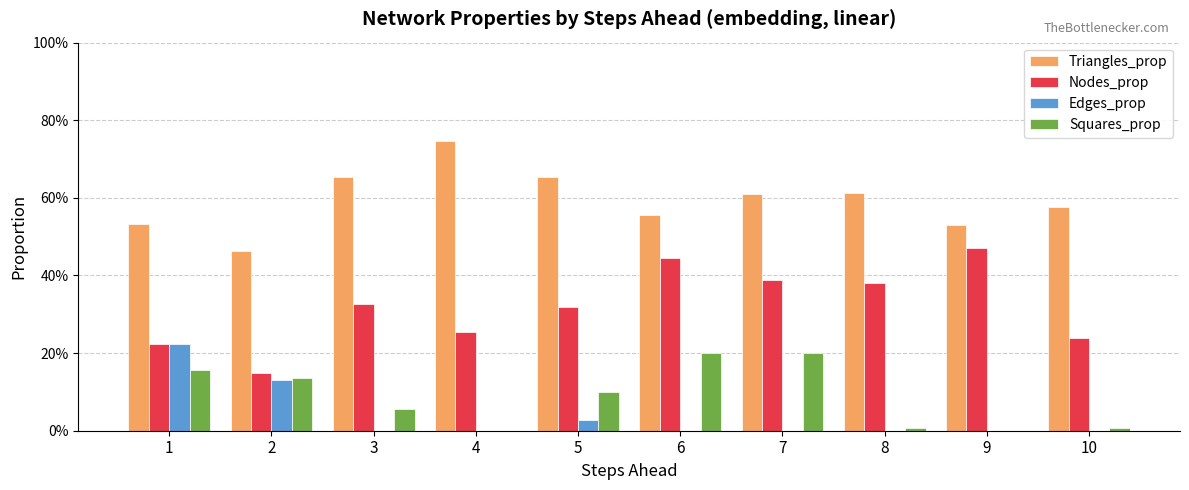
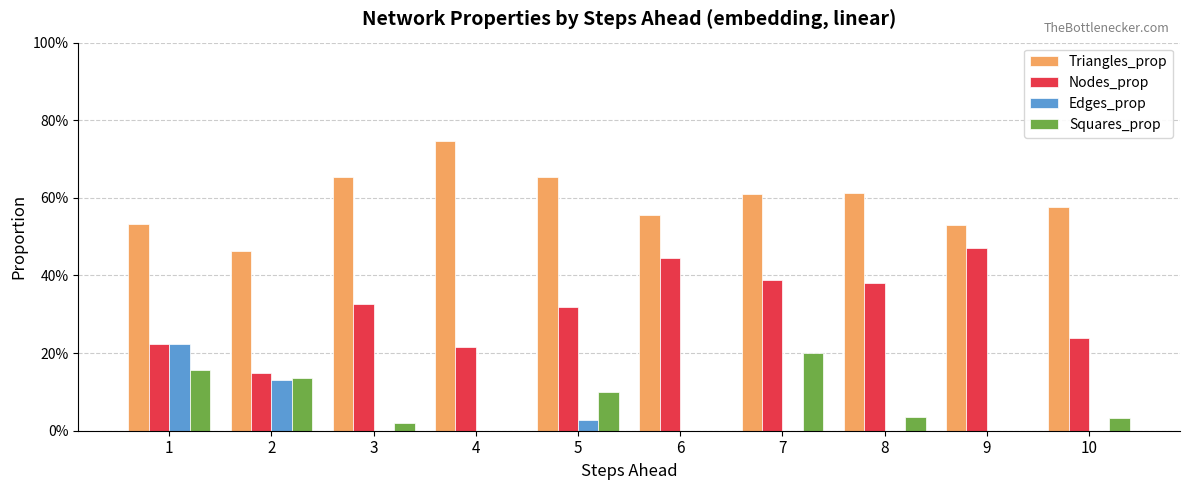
Squares_prop, 3: 6% -> 2%
Nodes_prop, 4: 25% -> 22%
Squares_prop, 6: 20% -> 0%
Squares_prop, 8: 1% -> 4%
Squares_prop, 10: 1% -> 3%
